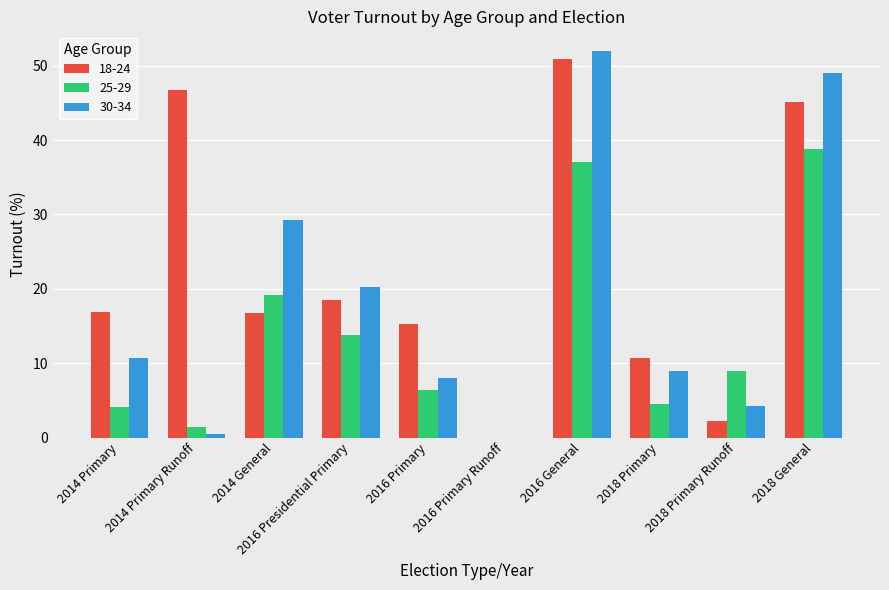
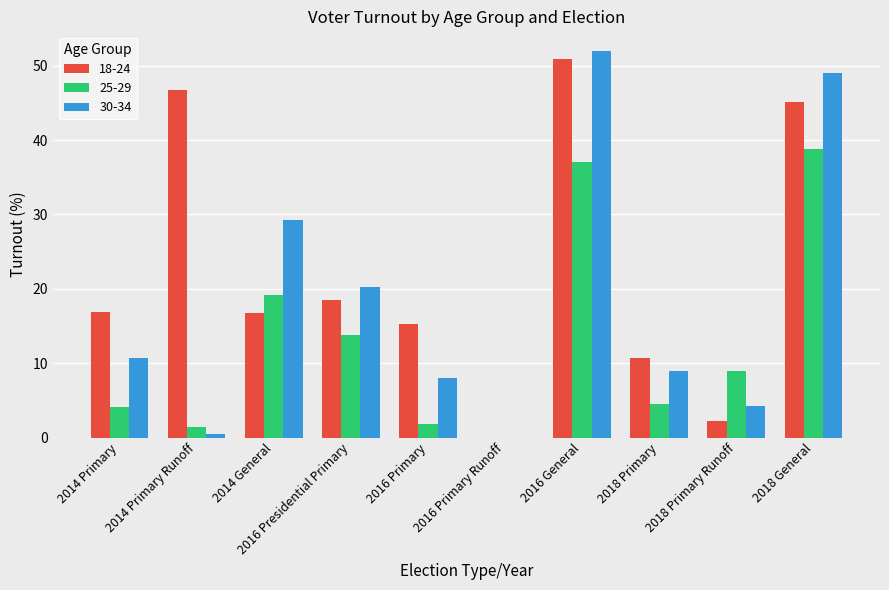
25-29, 2016 Primary: 6 -> 2
